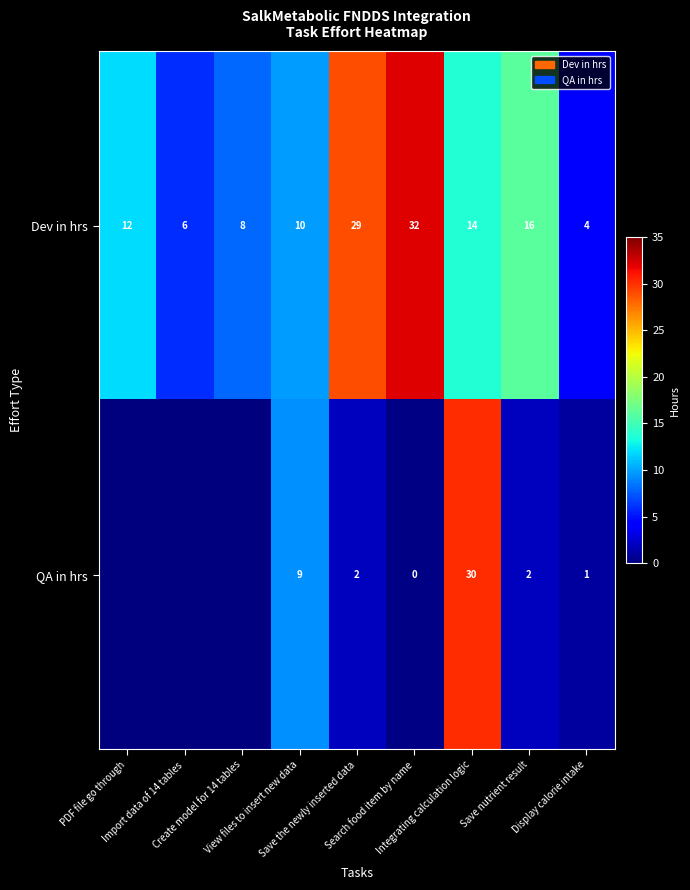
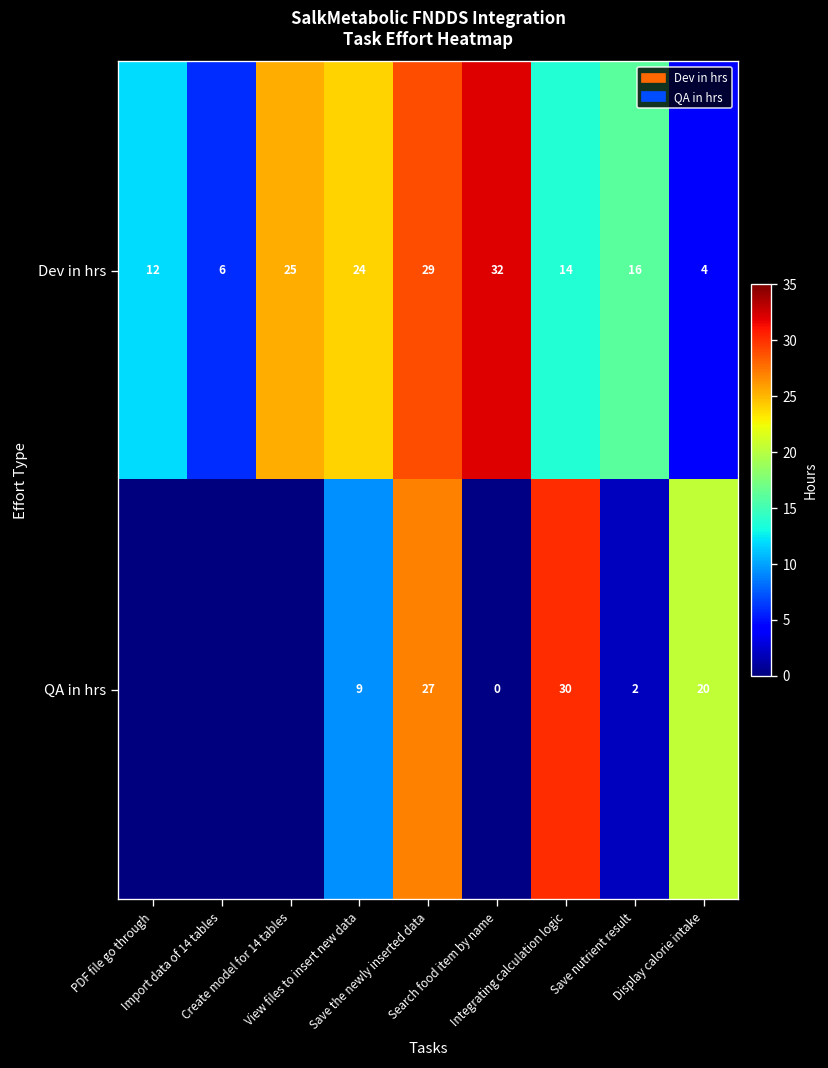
Dev in hrs, Create model for 14 tables: 8 -> 25
Dev in hrs, View files to insert new data: 10 -> 24
QA in hrs, Save the newly inserted data: 2 -> 27
QA in hrs, Display calorie intake: 1 -> 20
